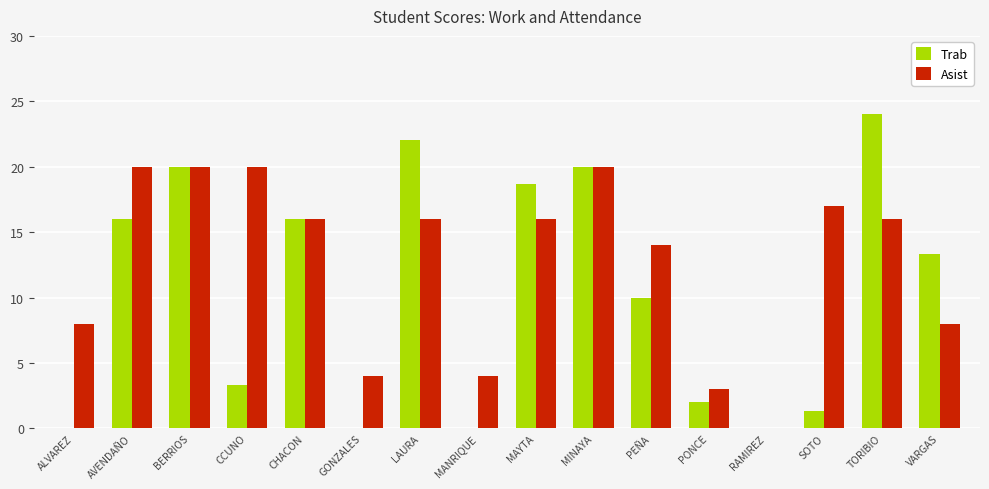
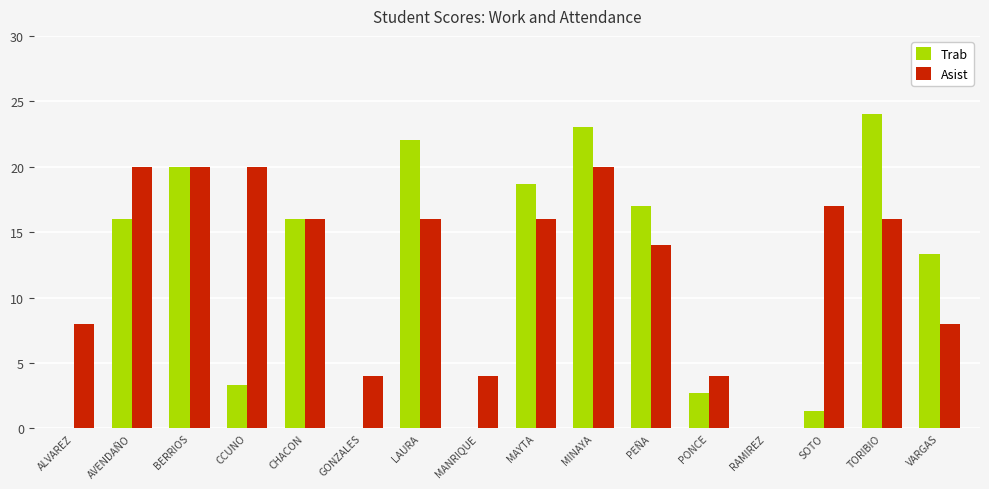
Trab, MINAYA: 20 -> 23
Trab, PEÑA: 10 -> 17
Trab, PONCE: 2.0 -> 2.7
Asist, PONCE: 3 -> 4
